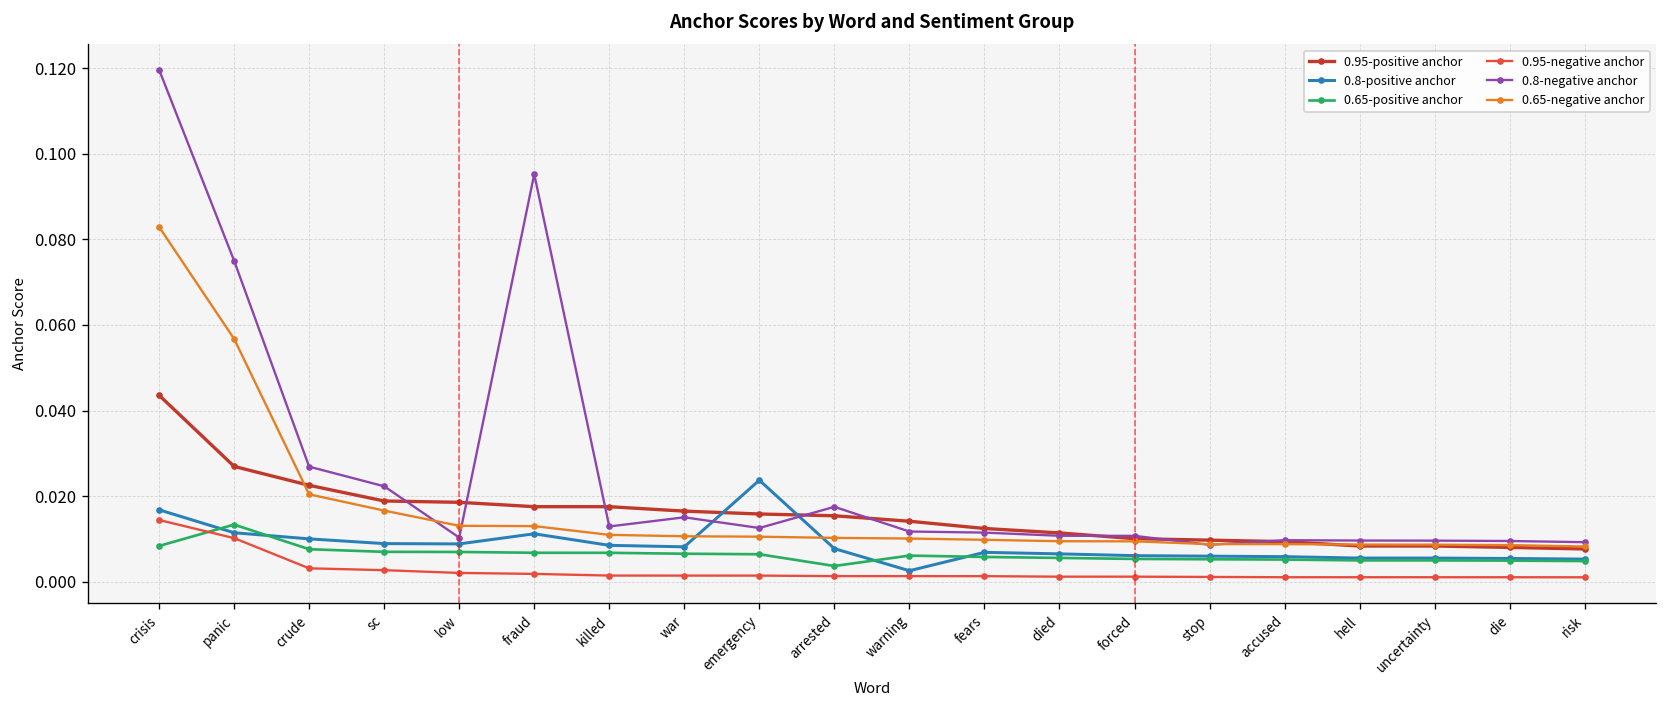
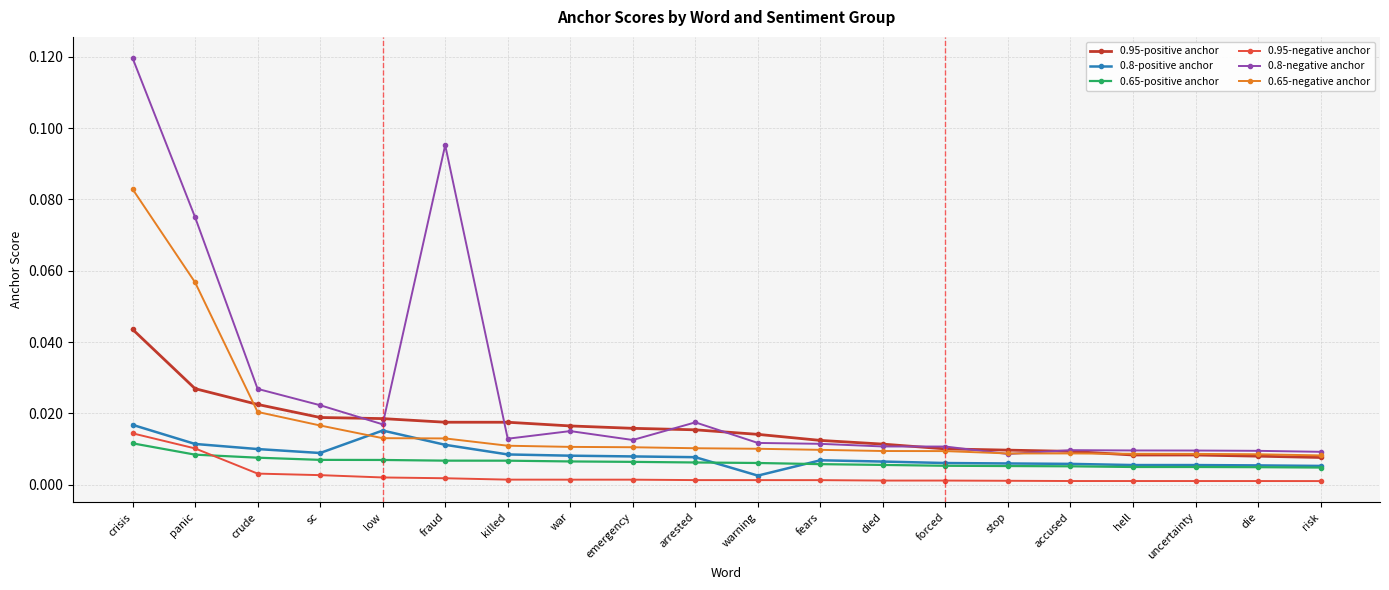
0.65-positive anchor, crisis: 0.008 -> 0.012
0.65-positive anchor, panic: 0.013 -> 0.008
0.8-positive anchor, low: 0.009 -> 0.015
0.8-negative anchor, low: 0.010 -> 0.017
0.8-positive anchor, emergency: 0.024 -> 0.008
0.65-positive anchor, arrested: 0.004 -> 0.006
